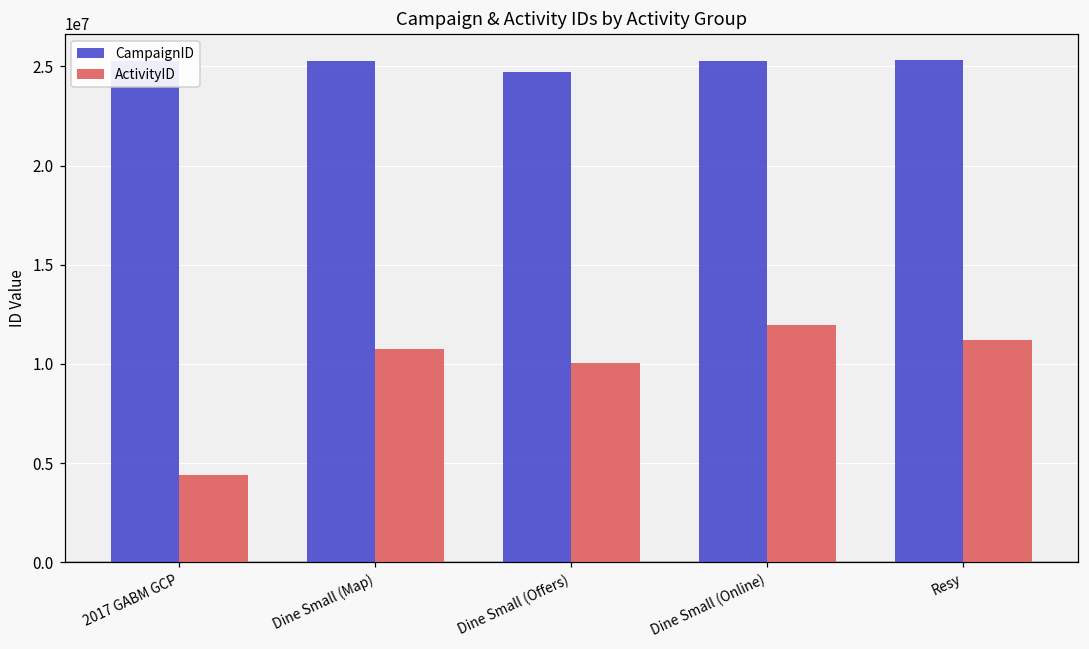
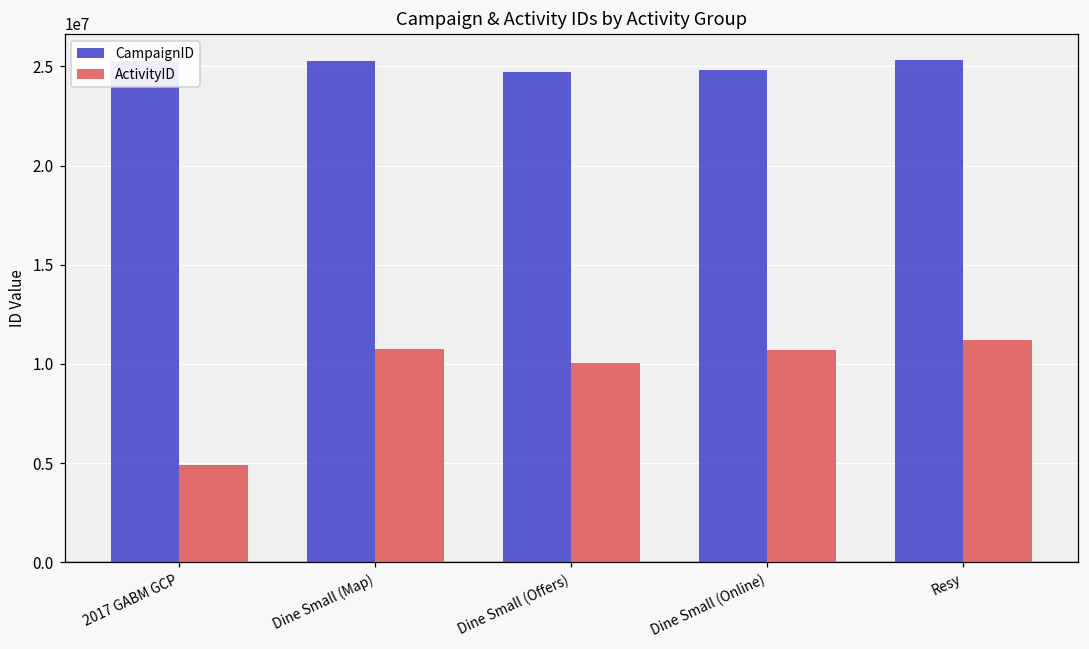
ActivityID, 2017 GABM GCP: 4400000 -> 4900000
CampaignID, Dine Small (Online): 25300000 -> 24800000
ActivityID, Dine Small (Online): 11900000 -> 10700000
